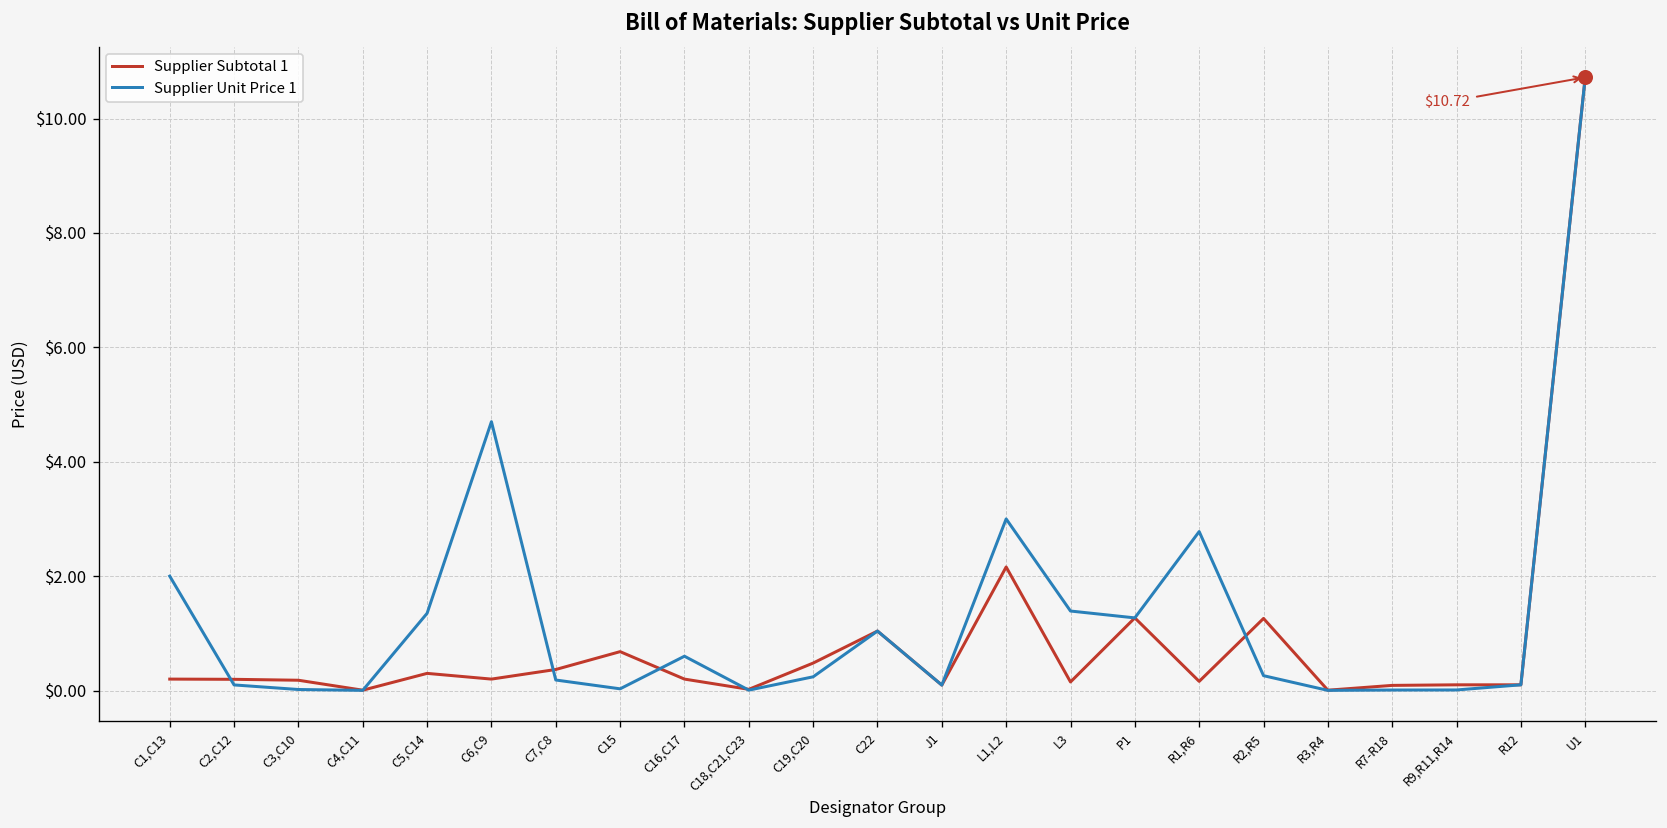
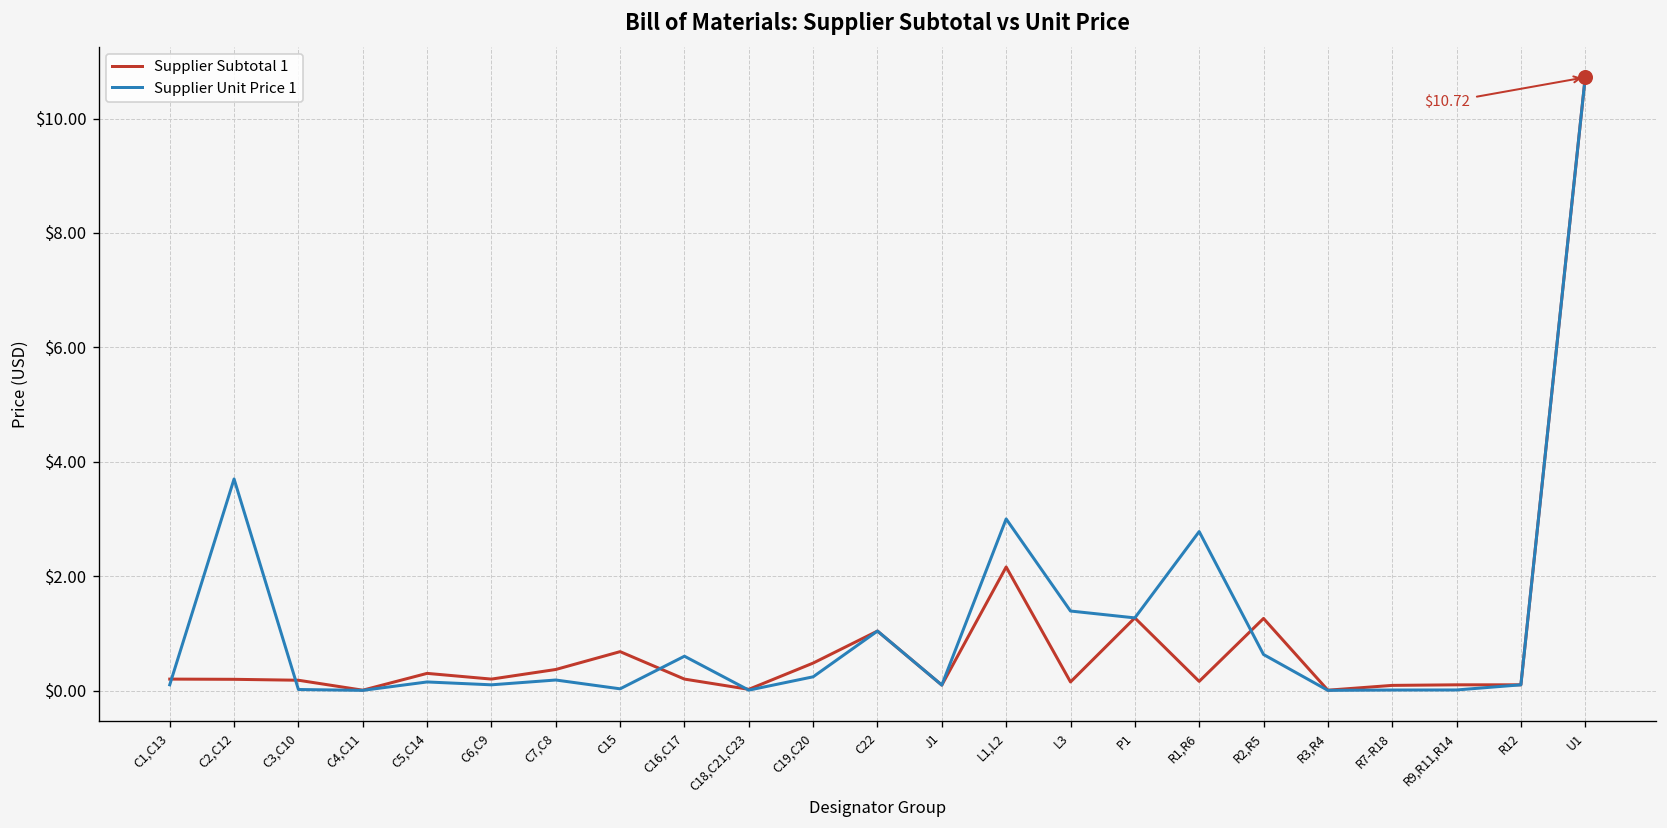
Supplier Unit Price 1, C1,C13: $2.0 -> $0.1
Supplier Unit Price 1, C2,C12: $0.1 -> $3.7
Supplier Unit Price 1, C5,C14: $1.4 -> $0.2
Supplier Unit Price 1, C6,C9: $4.7 -> $0.1
Supplier Unit Price 1, R2,R5: $0.3 -> $0.6
